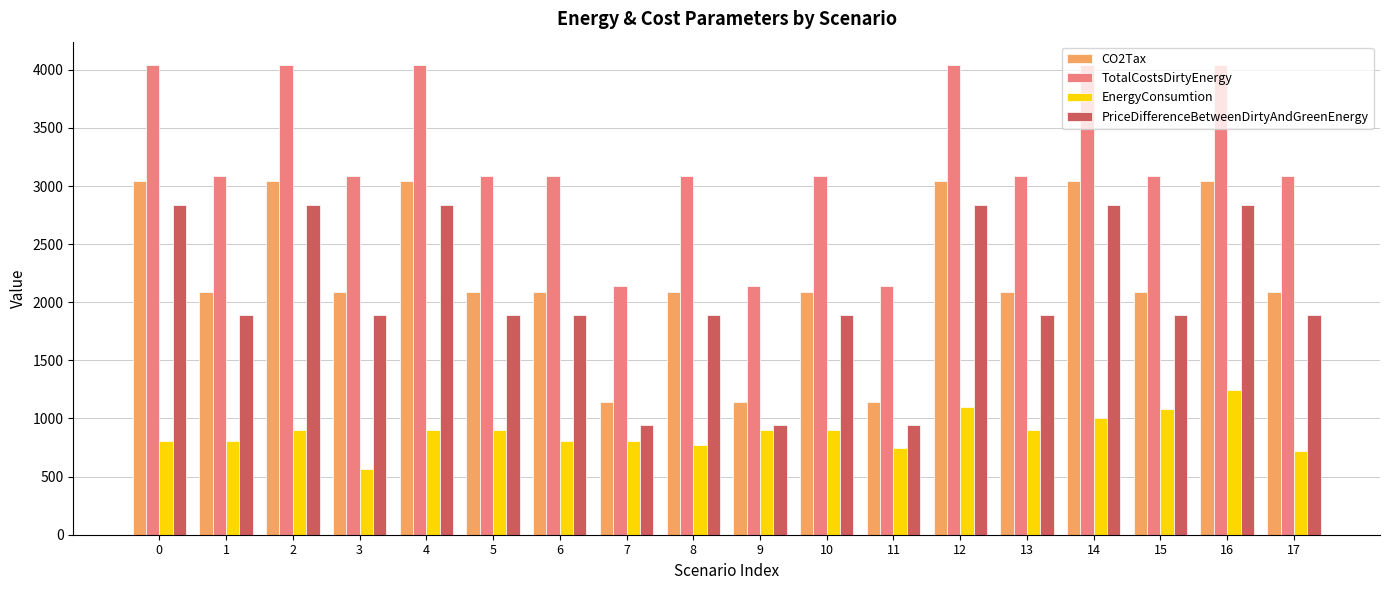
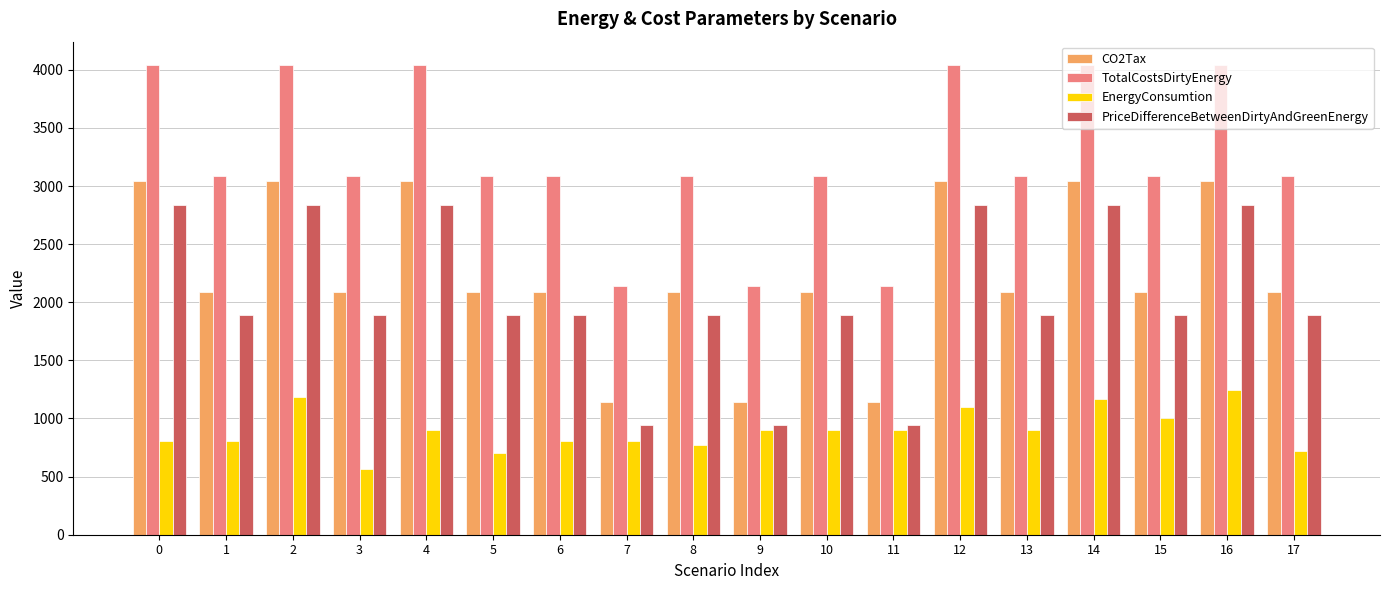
EnergyConsumtion, 2: 900 -> 1190
EnergyConsumtion, 5: 900 -> 700
EnergyConsumtion, 11: 750 -> 900
EnergyConsumtion, 14: 1000 -> 1170
EnergyConsumtion, 15: 1080 -> 1000
